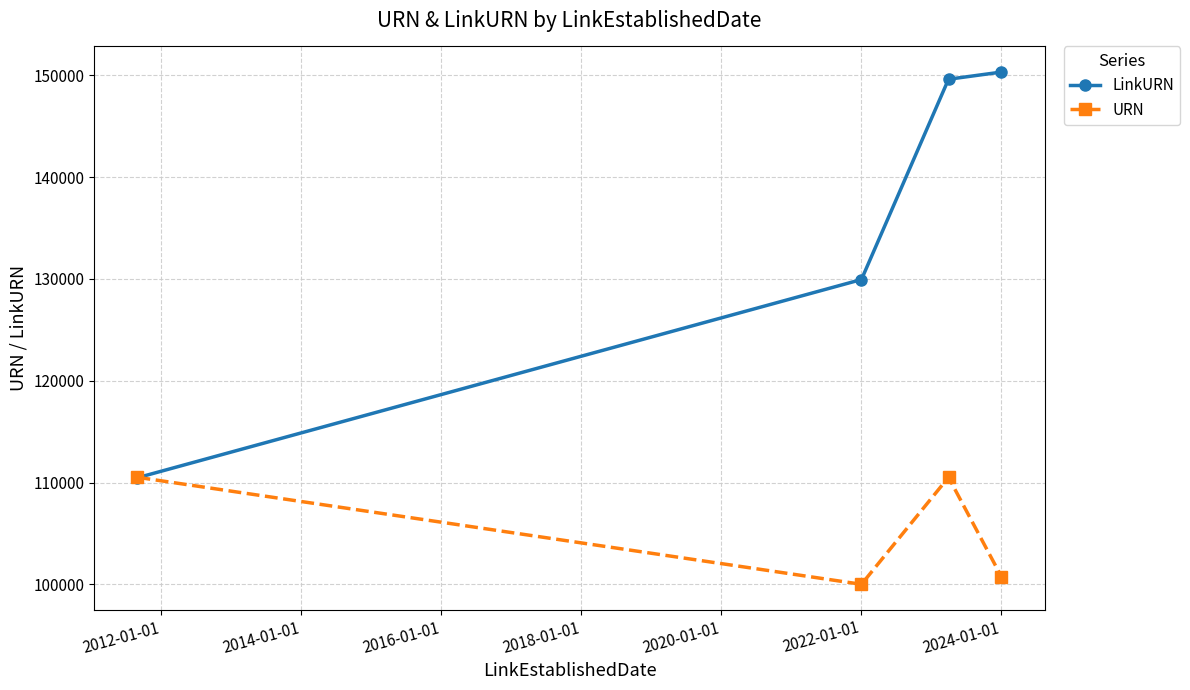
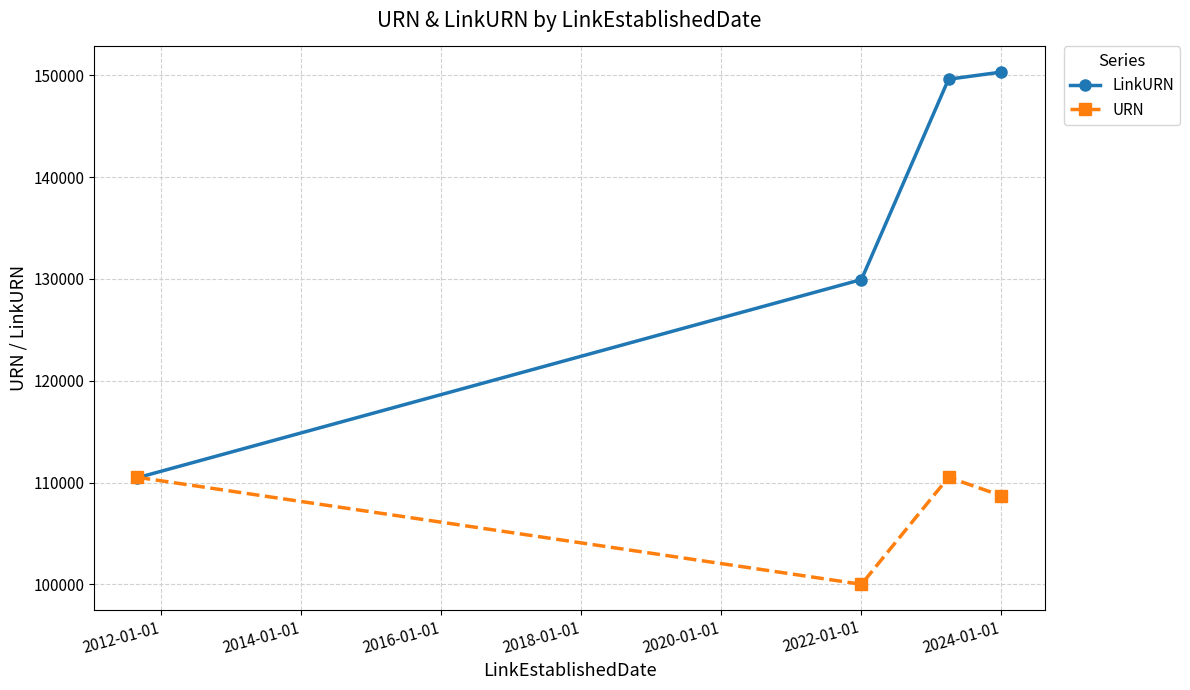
URN, 2024-01-01: 100700 -> 108700
